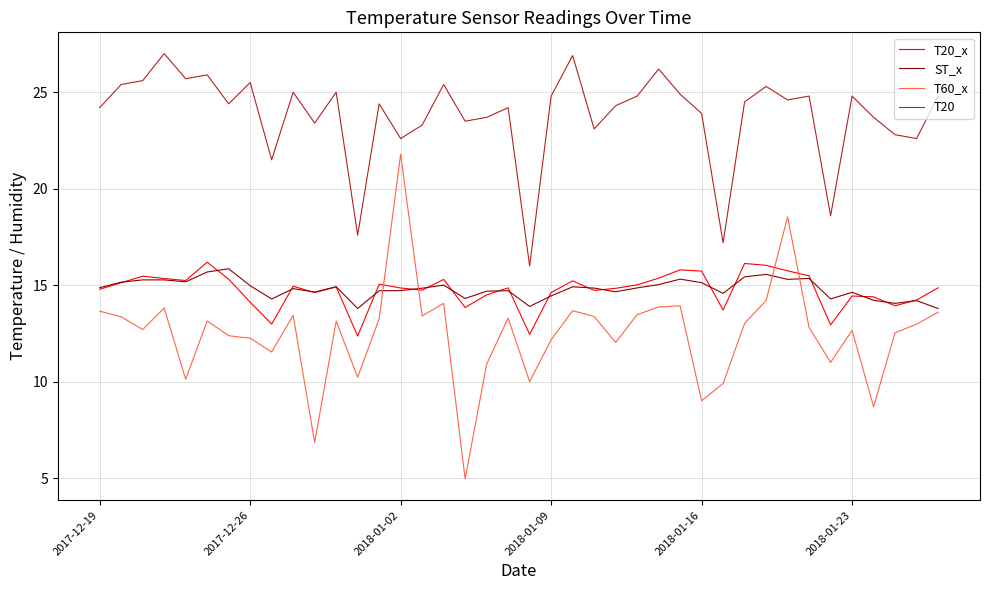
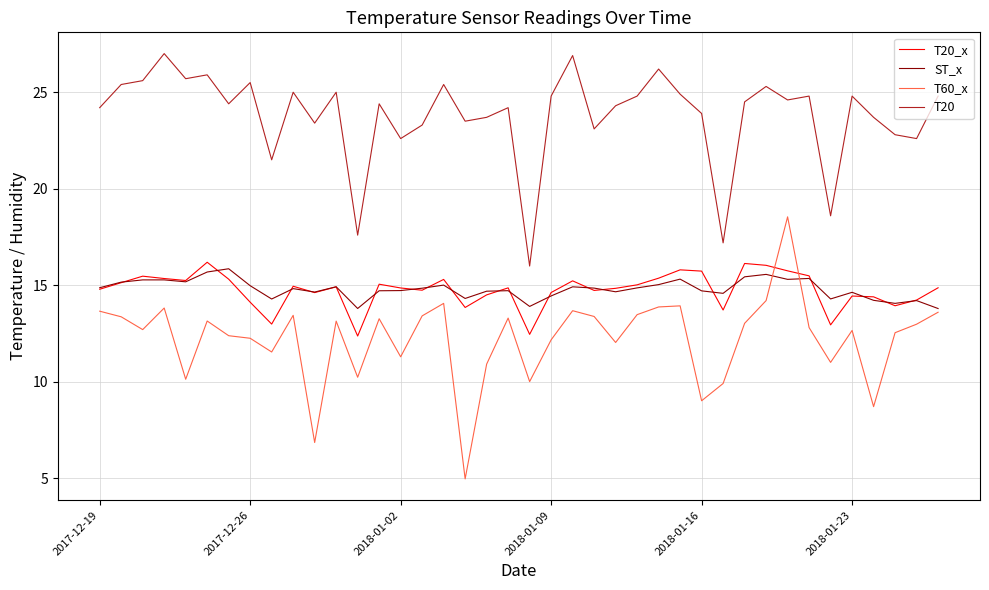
T60_x, 2018-01-02: 21.8 -> 11.3
ST_x, 2018-01-16: 15.1 -> 14.7
